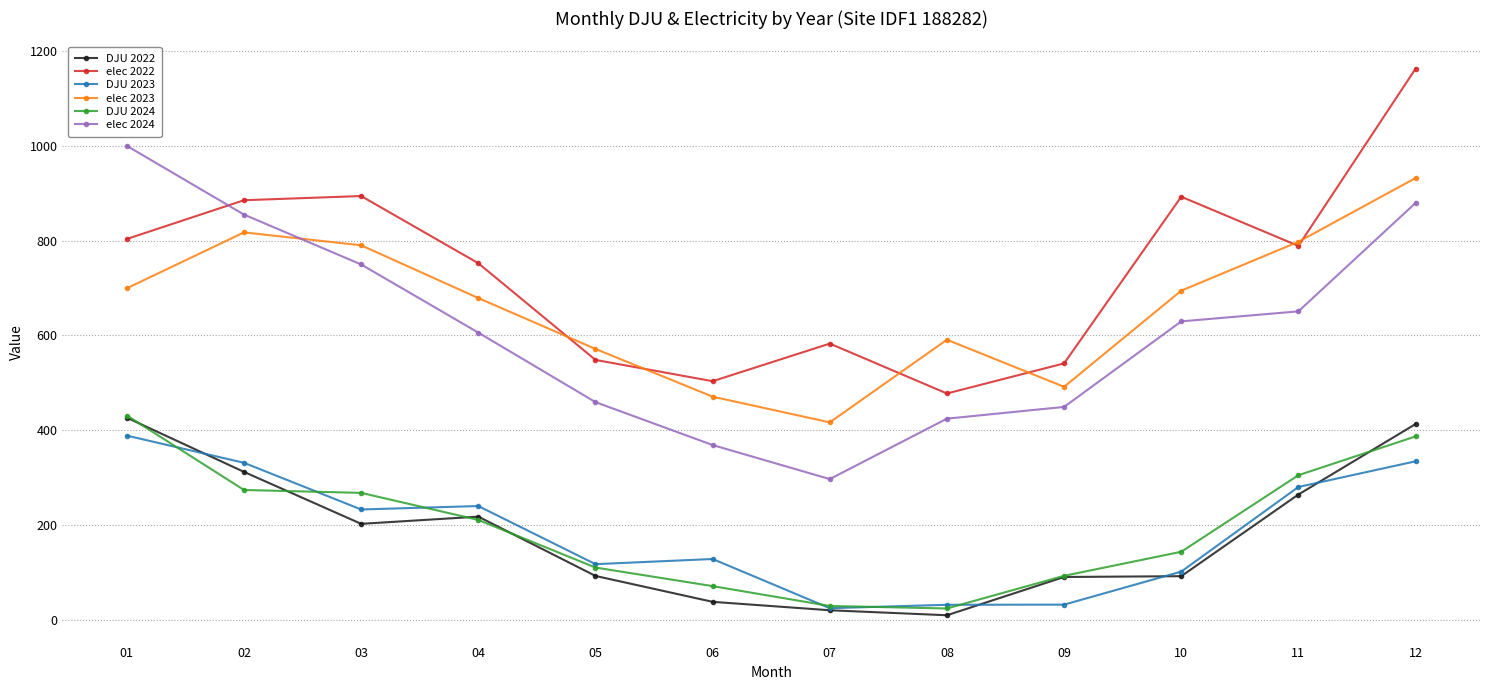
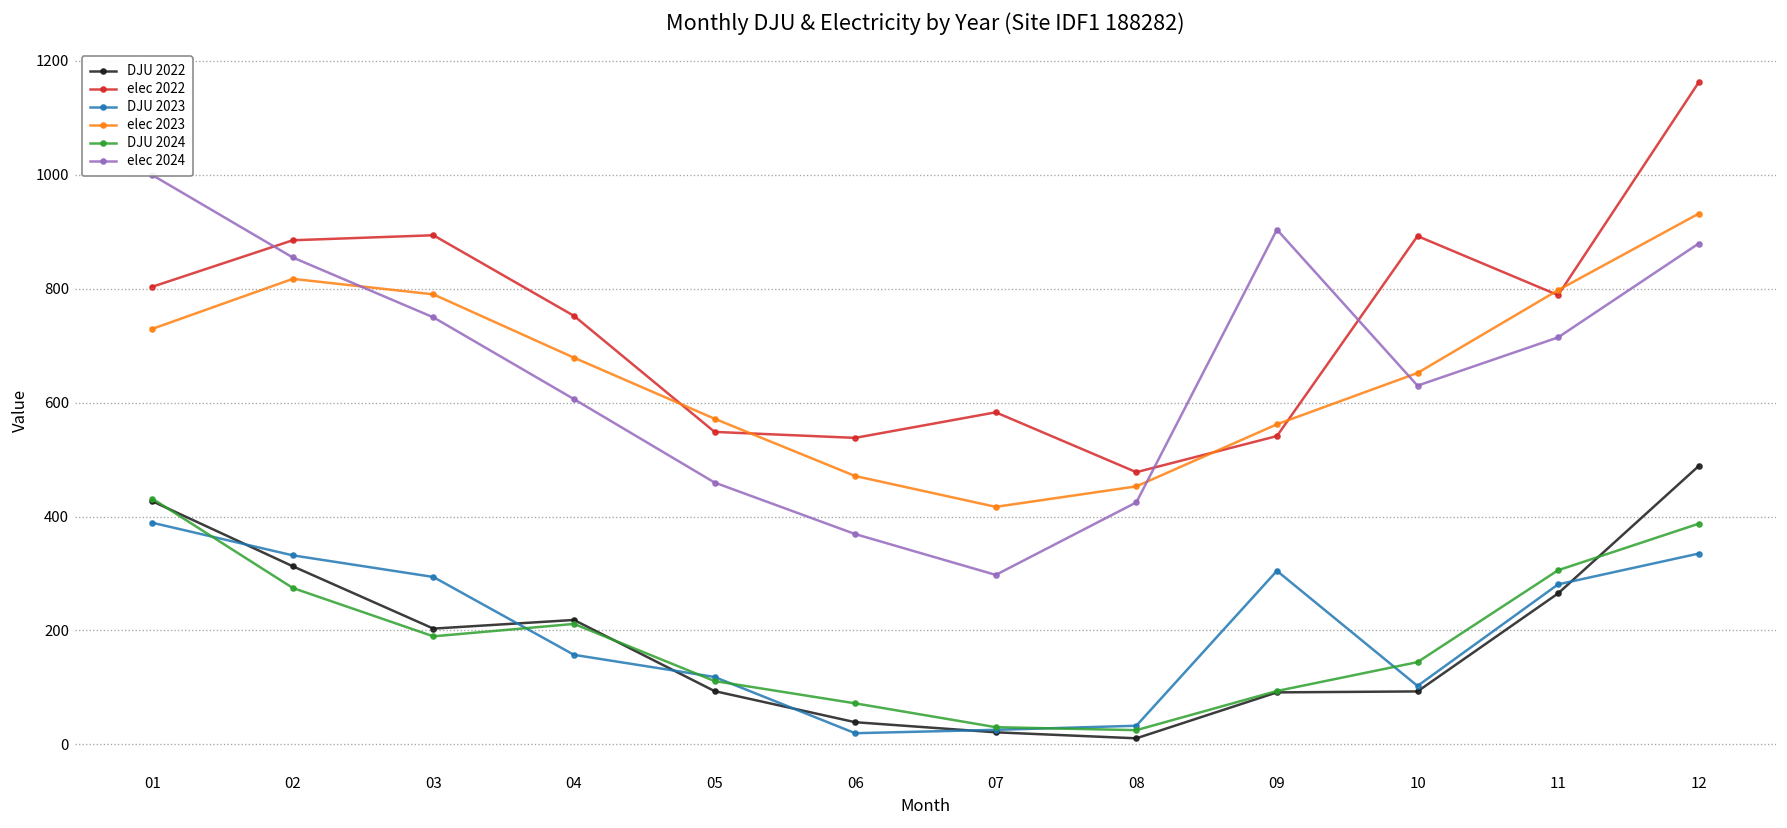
elec 2023, 01: 700 -> 730
DJU 2023, 03: 230 -> 290
DJU 2024, 03: 270 -> 190
DJU 2023, 04: 240 -> 160
elec 2022, 06: 500 -> 540
DJU 2023, 06: 130 -> 20
elec 2023, 08: 590 -> 450
DJU 2023, 09: 30 -> 300
elec 2023, 09: 490 -> 560
elec 2024, 09: 450 -> 900
elec 2023, 10: 690 -> 650
elec 2024, 11: 650 -> 710
DJU 2022, 12: 410 -> 490
